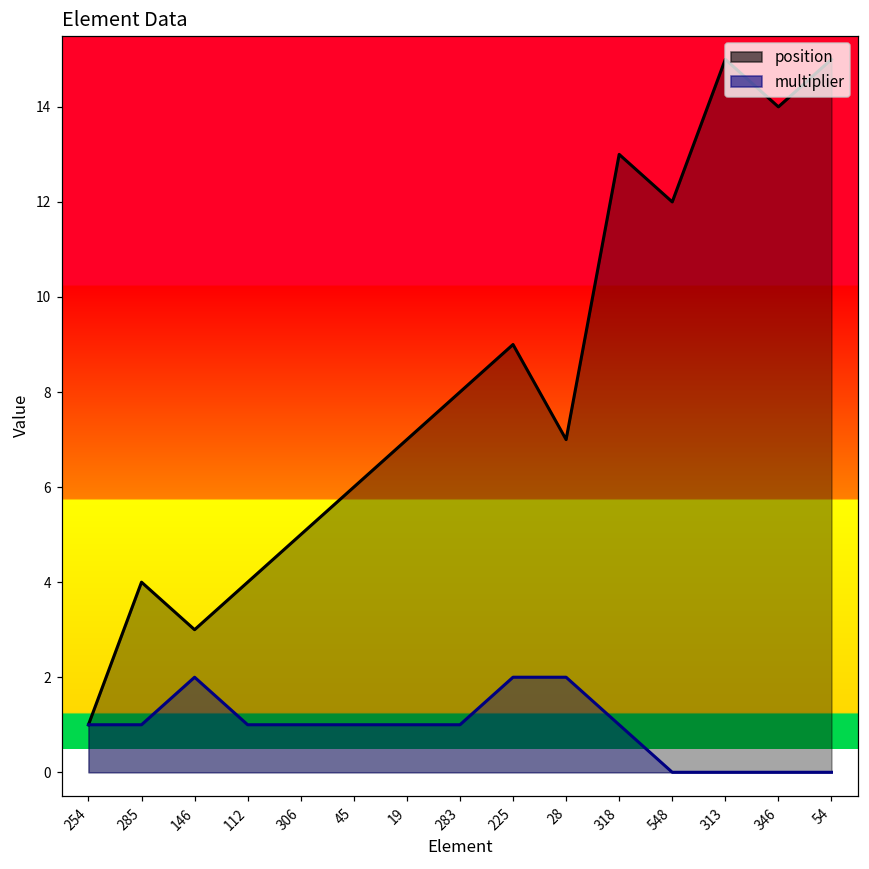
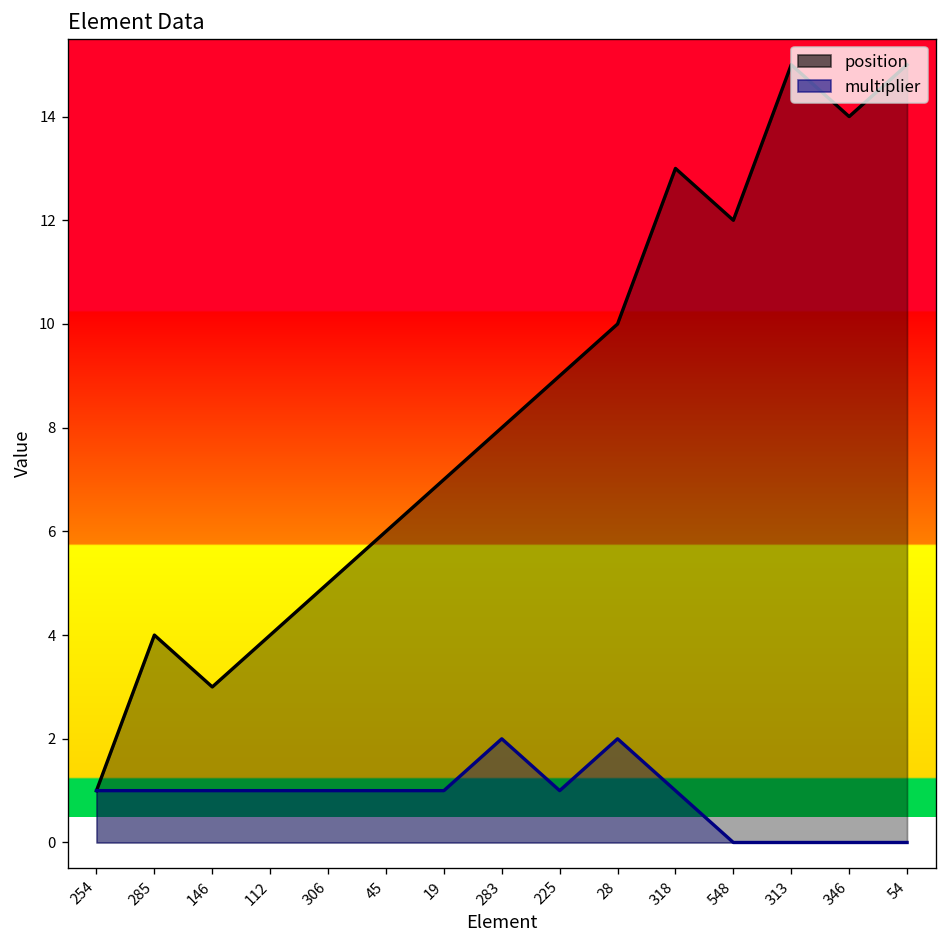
multiplier, 146: 2 -> 1
multiplier, 283: 1 -> 2
multiplier, 225: 2 -> 1
position, 28: 7 -> 10
